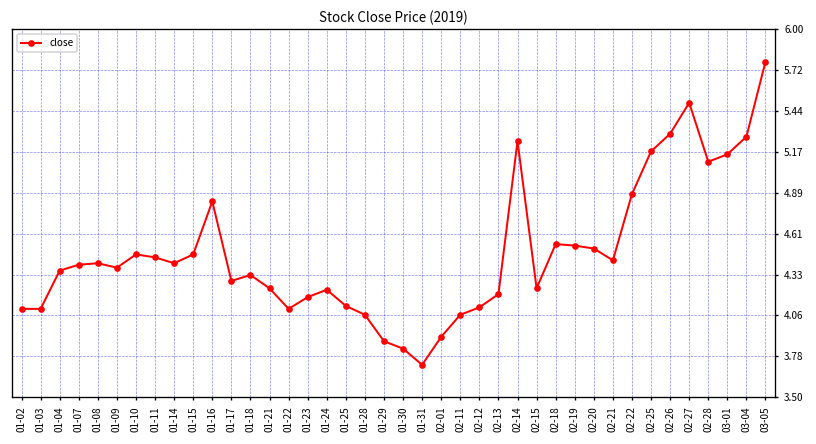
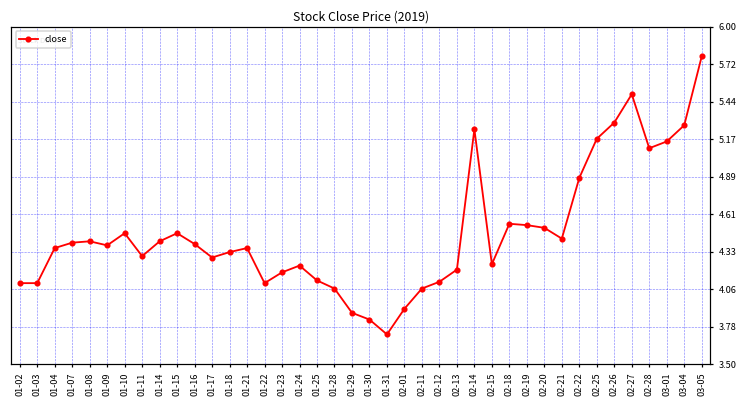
01-11: 4.45 -> 4.30
01-16: 4.83 -> 4.39
01-21: 4.24 -> 4.36
